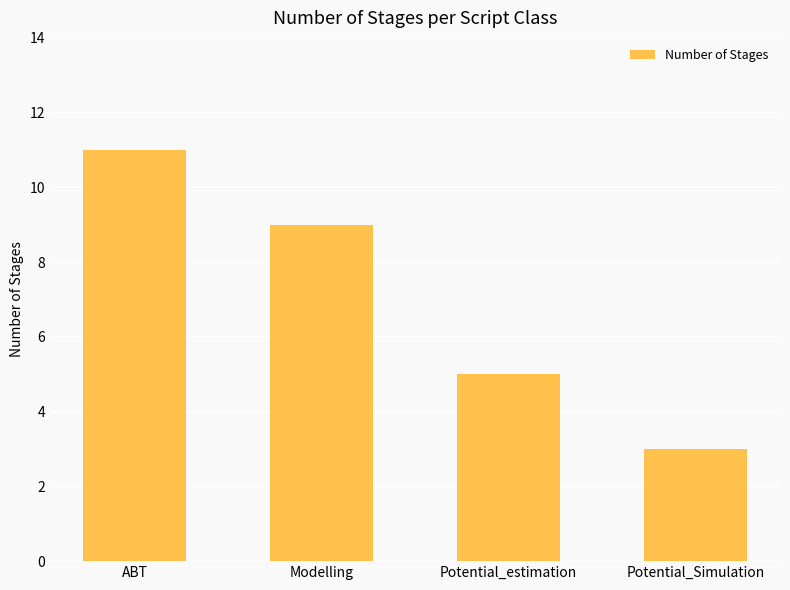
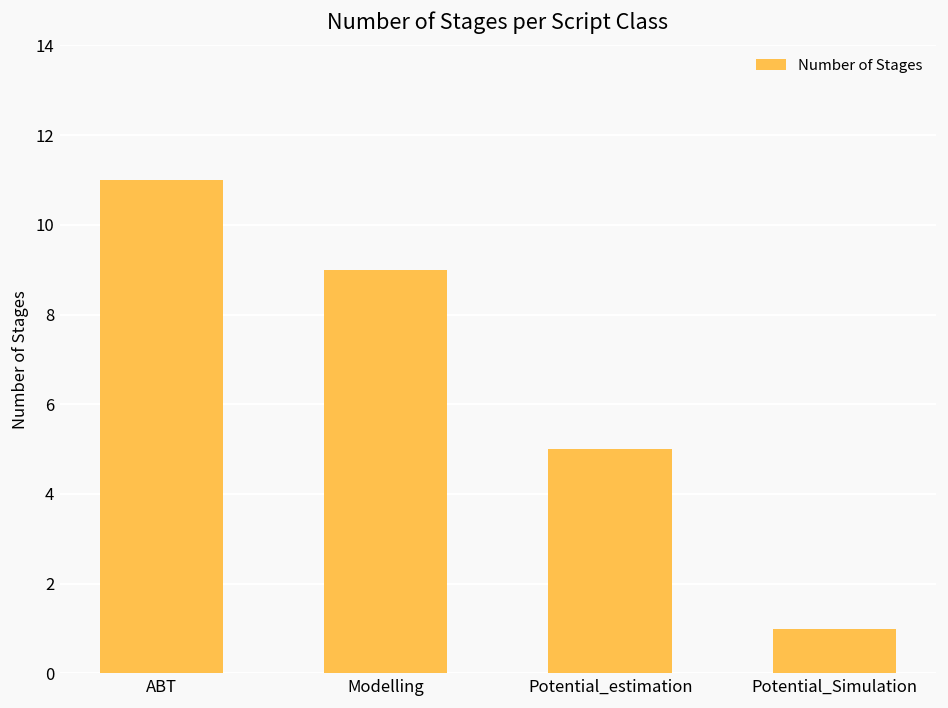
Potential_Simulation: 3 -> 1
